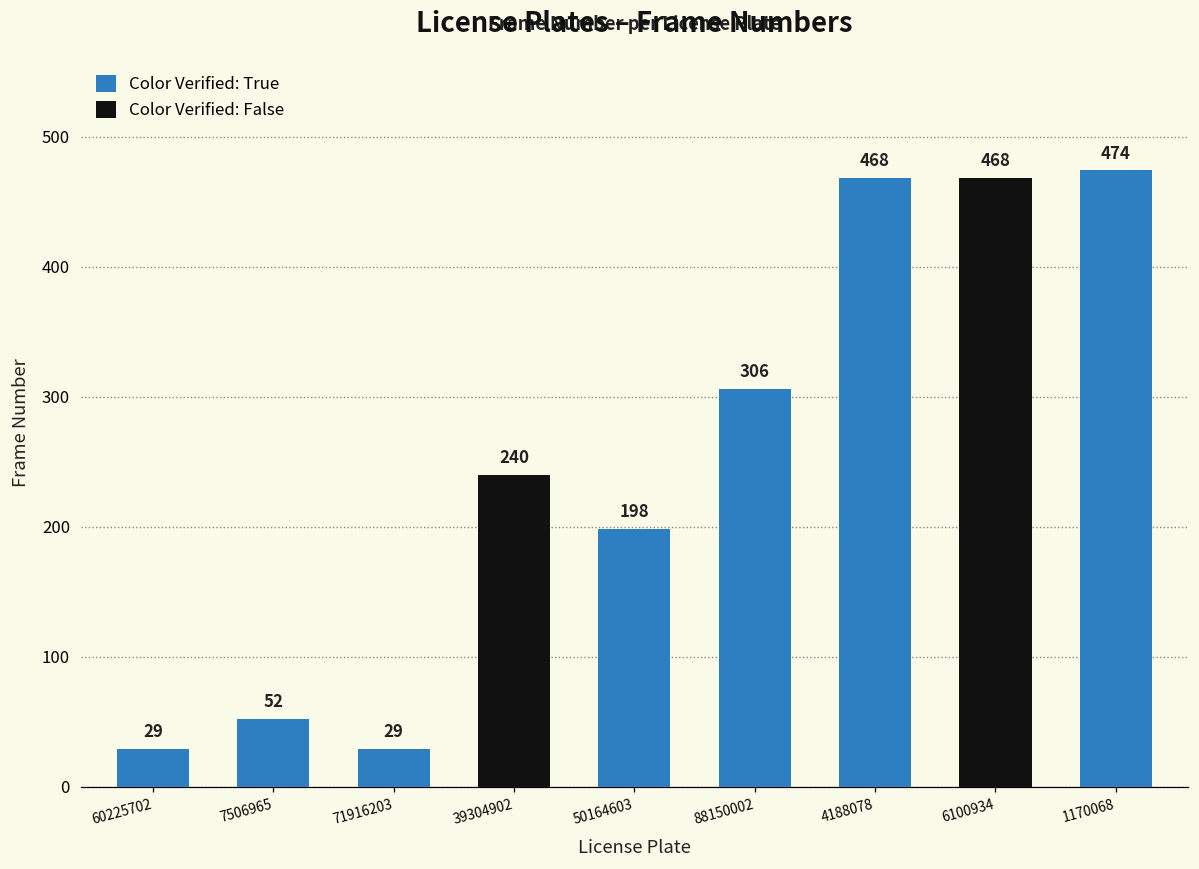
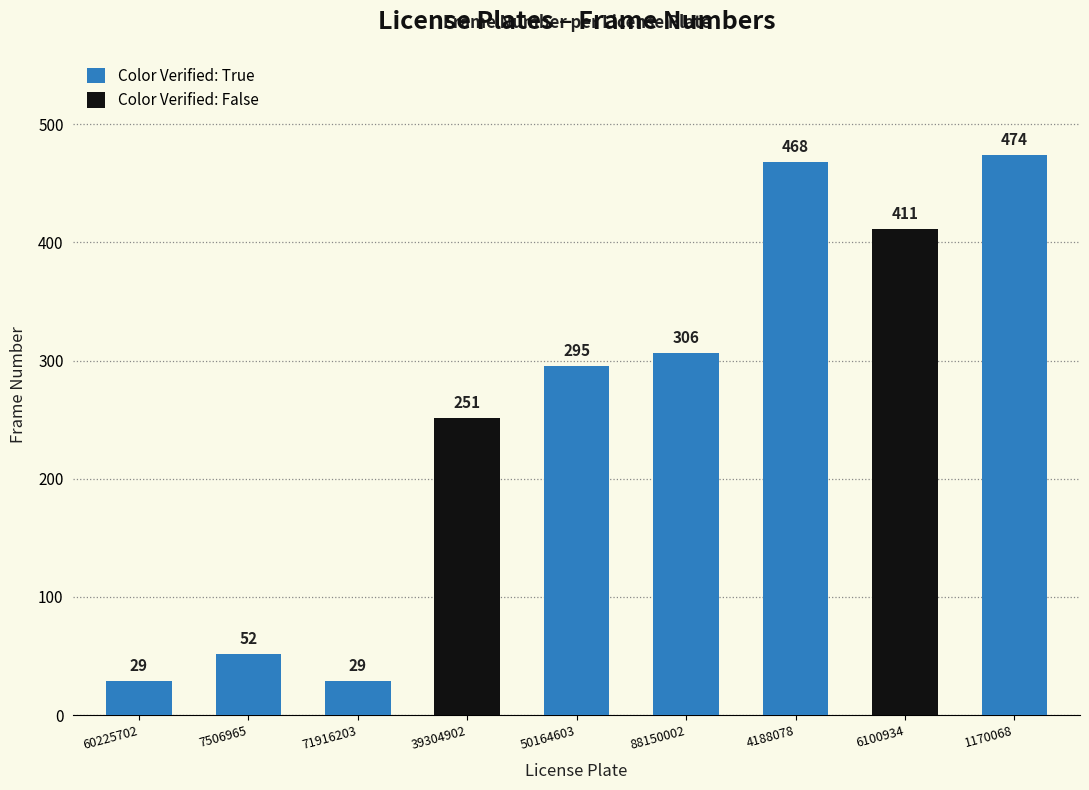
Color Verified: False, 39304902: 240 -> 251
Color Verified: True, 50164603: 198 -> 295
Color Verified: False, 6100934: 468 -> 411
